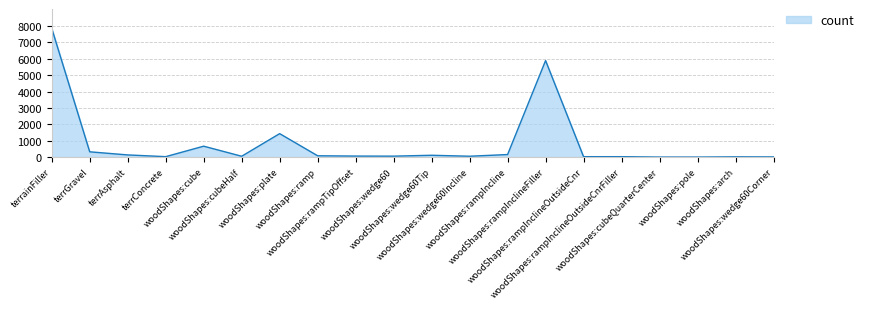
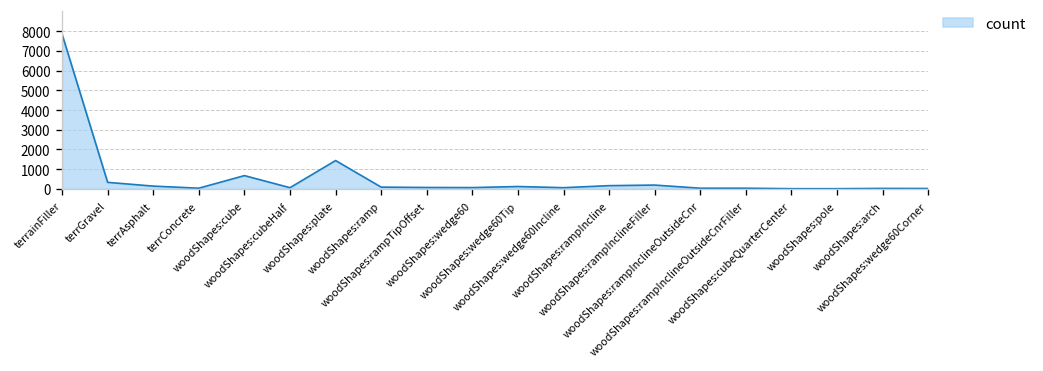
woodShapes:rampInclineFiller: 5900 -> 200
